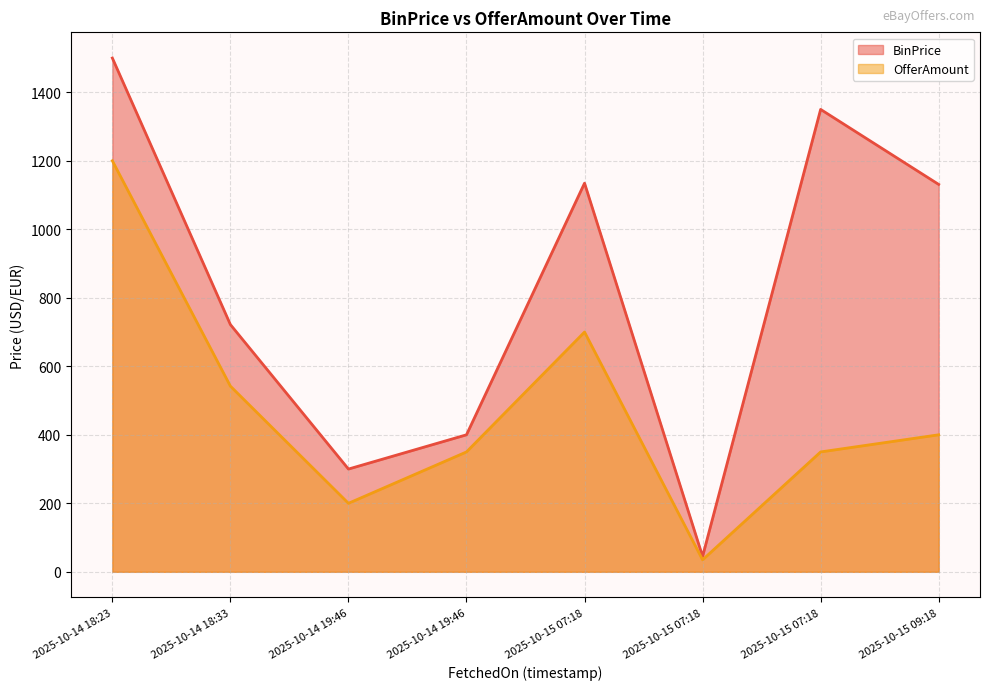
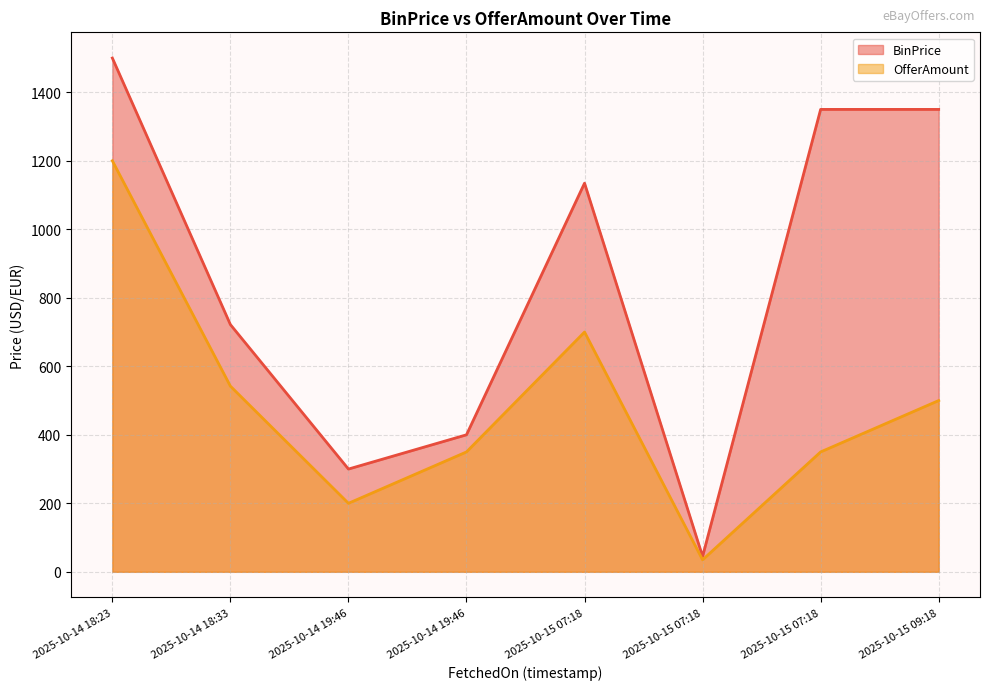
BinPrice, 2025-10-15 09:18: 1130 -> 1350
OfferAmount, 2025-10-15 09:18: 400 -> 500
